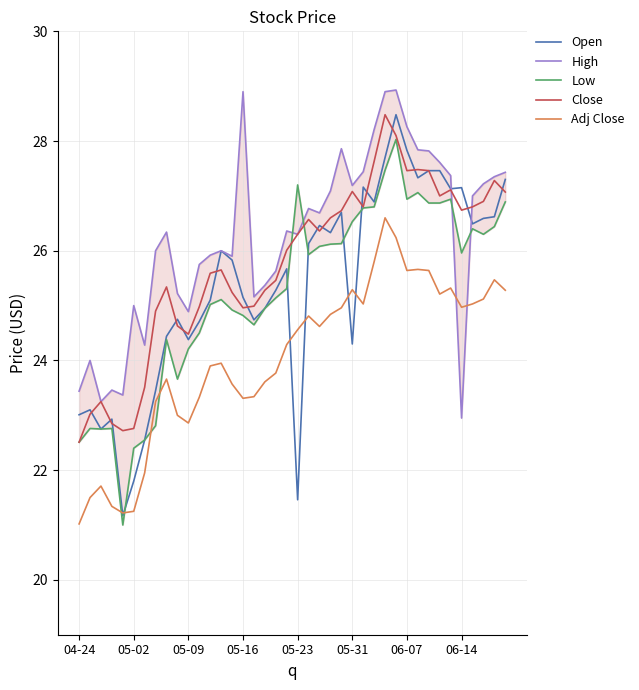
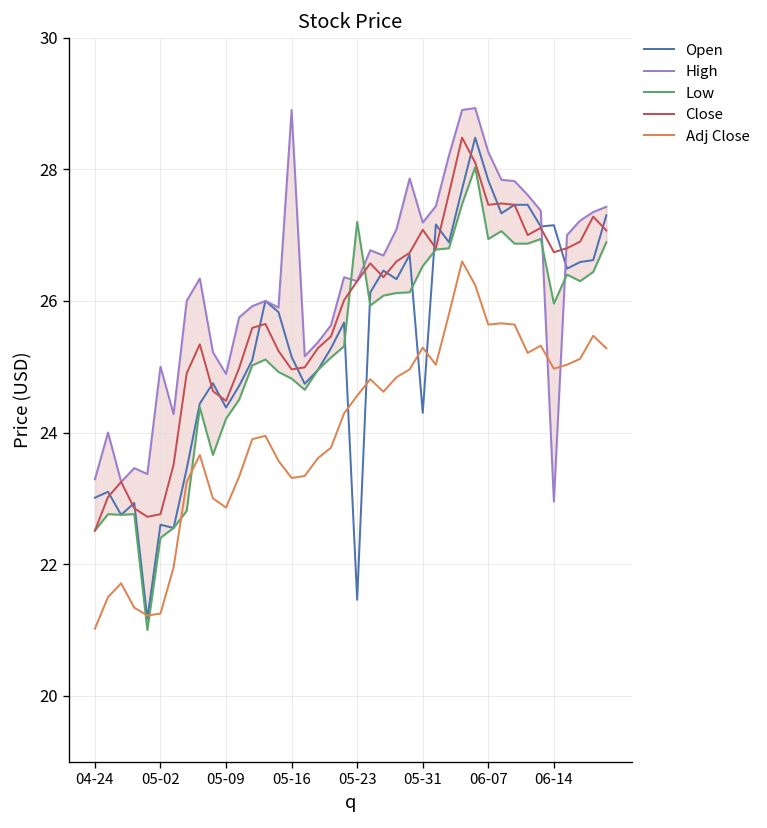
High, 04-24: 23.4 -> 23.3
Open, 05-02: 21.8 -> 22.6
